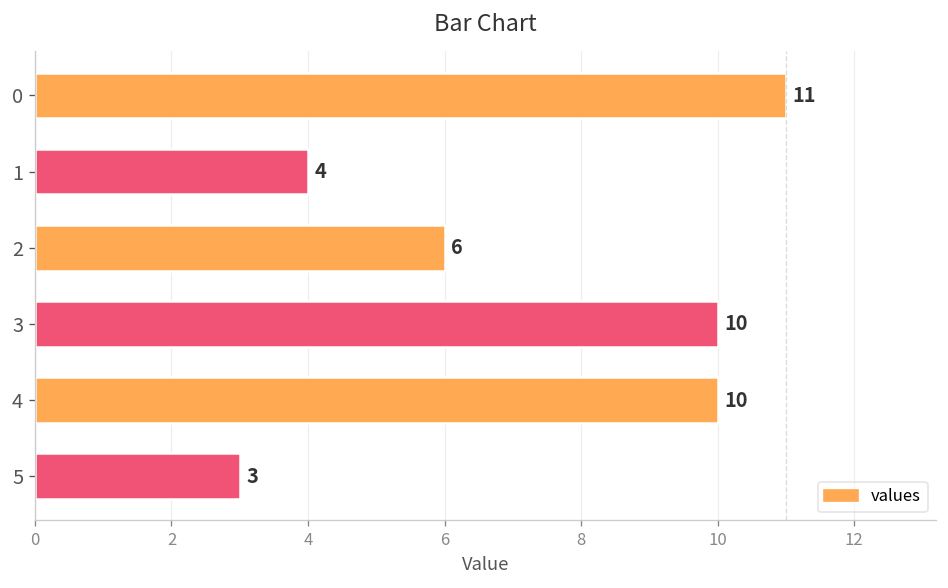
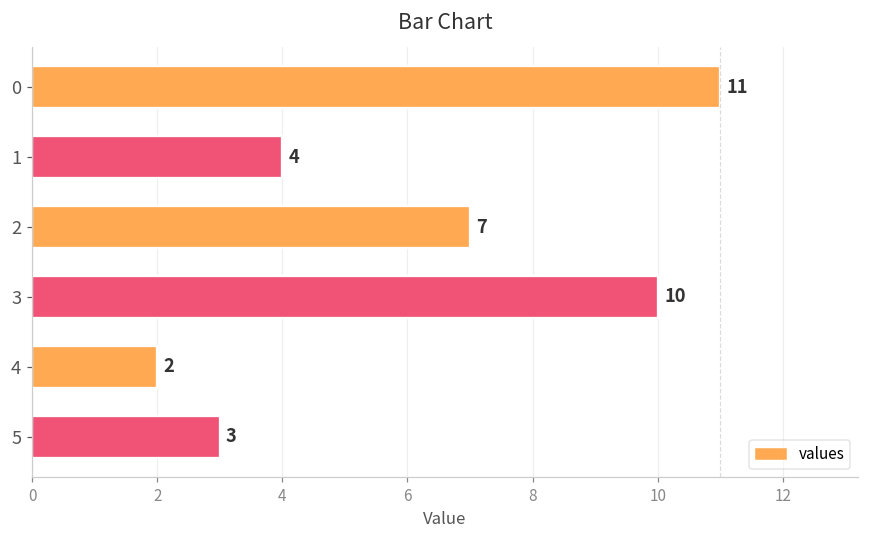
2: 6 -> 7
4: 10 -> 2
